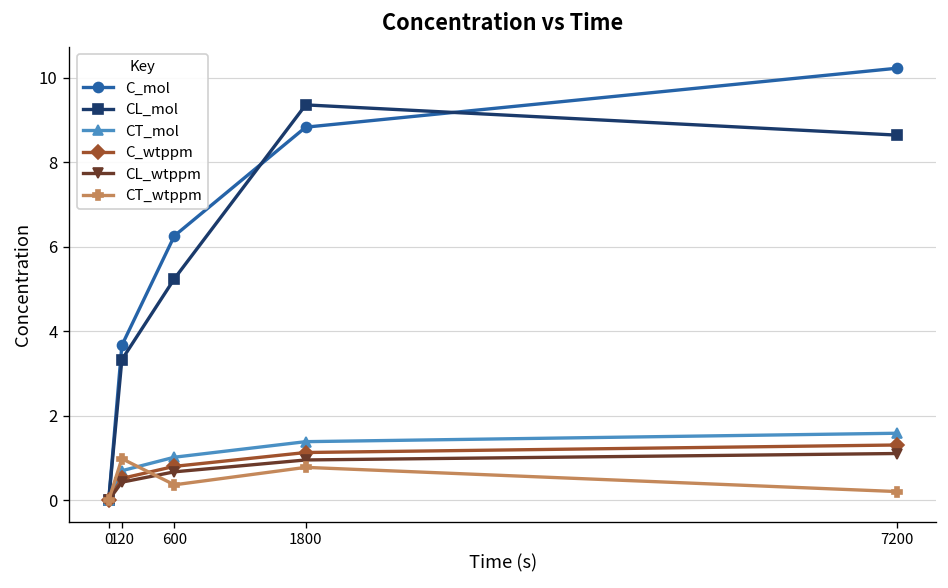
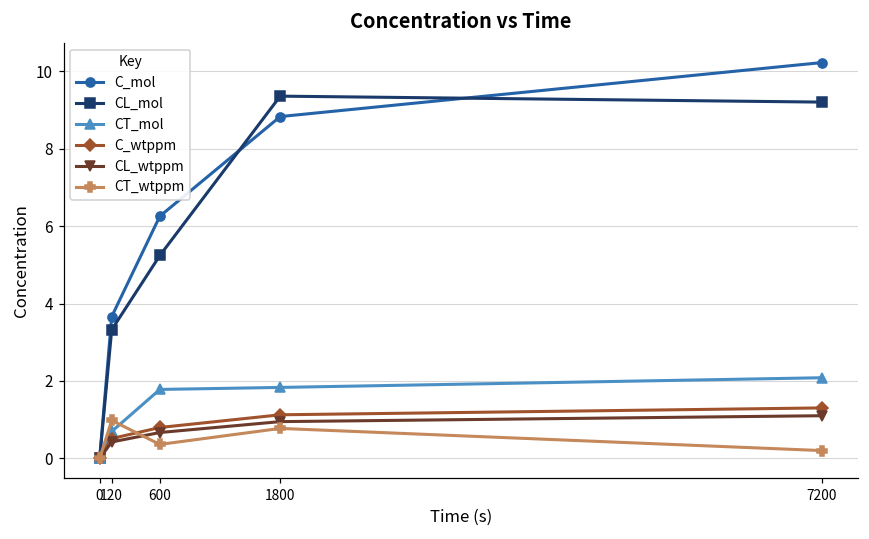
CT_mol, 600: 1.0 -> 1.8
CT_mol, 1800: 1.4 -> 1.8
CL_mol, 7200: 8.6 -> 9.2
CT_mol, 7200: 1.6 -> 2.1
